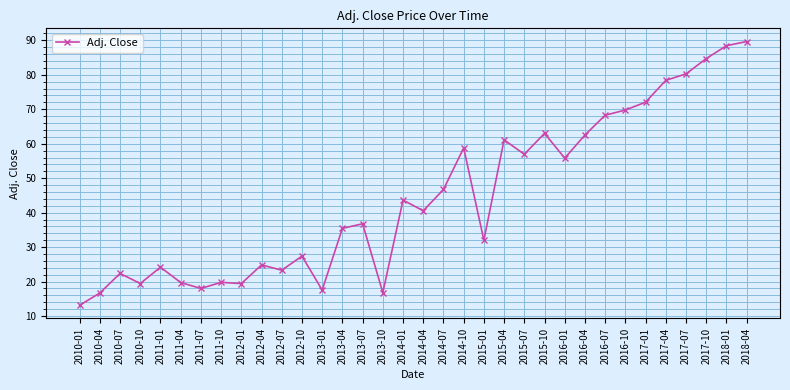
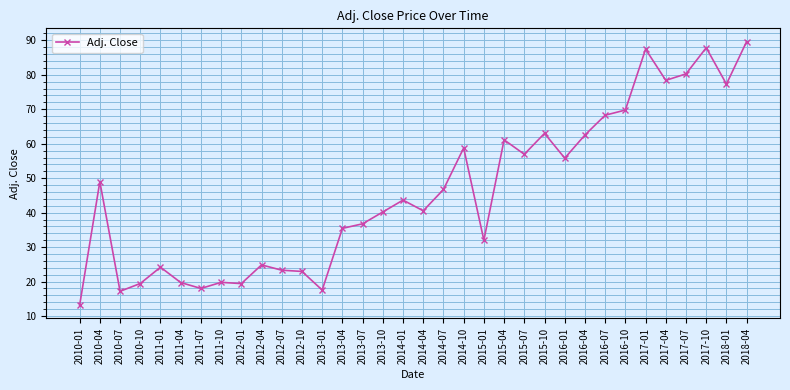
2010-04: 17 -> 49
2010-07: 22 -> 17
2012-10: 27 -> 23
2013-10: 17 -> 40
2017-01: 72 -> 87
2017-10: 85 -> 88
2018-01: 88 -> 77
